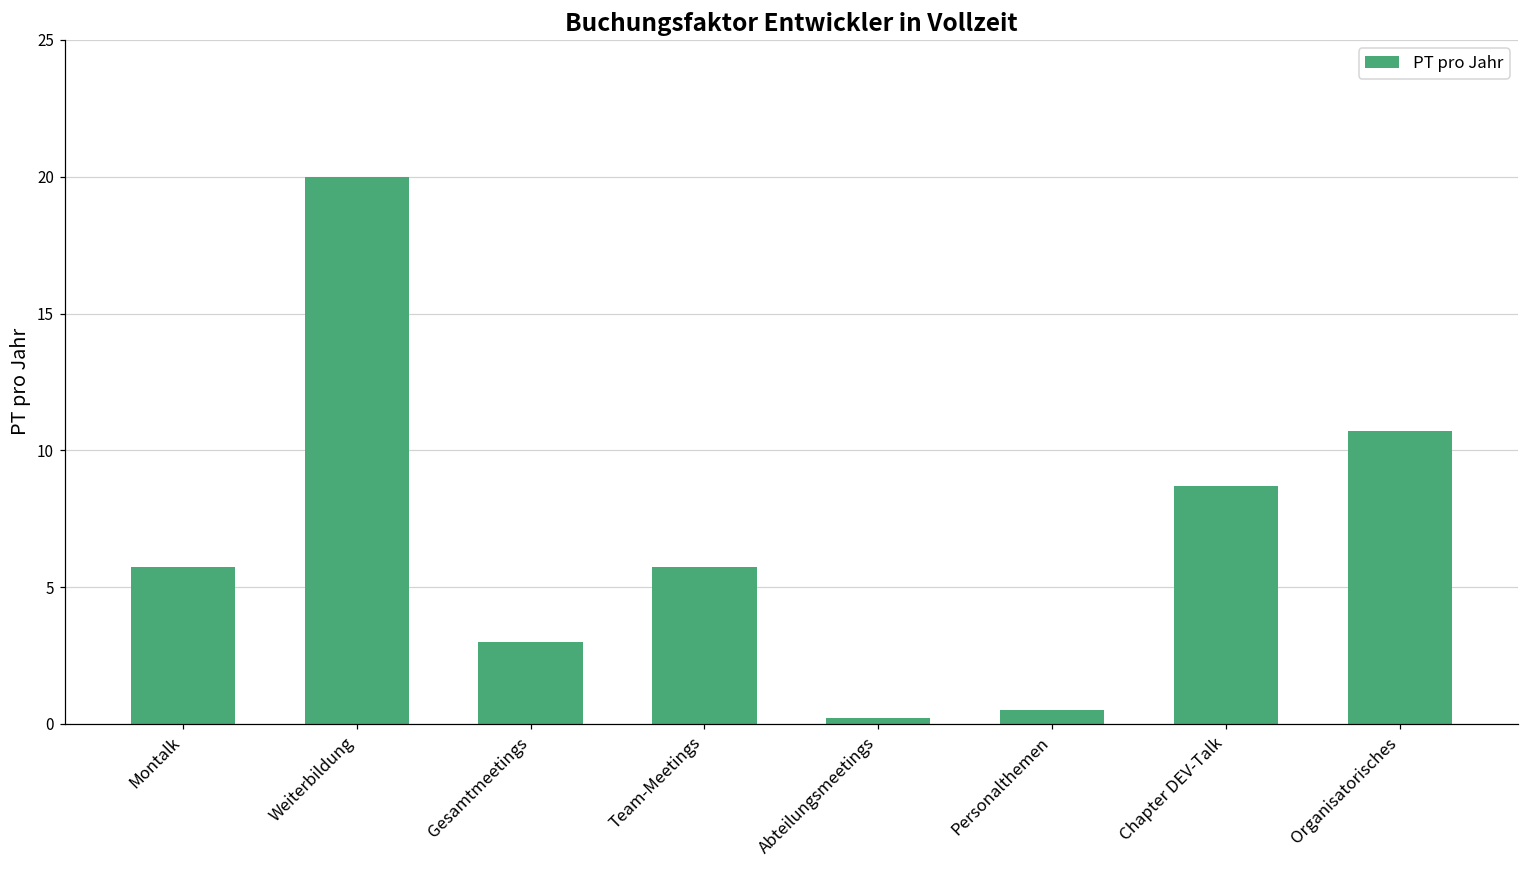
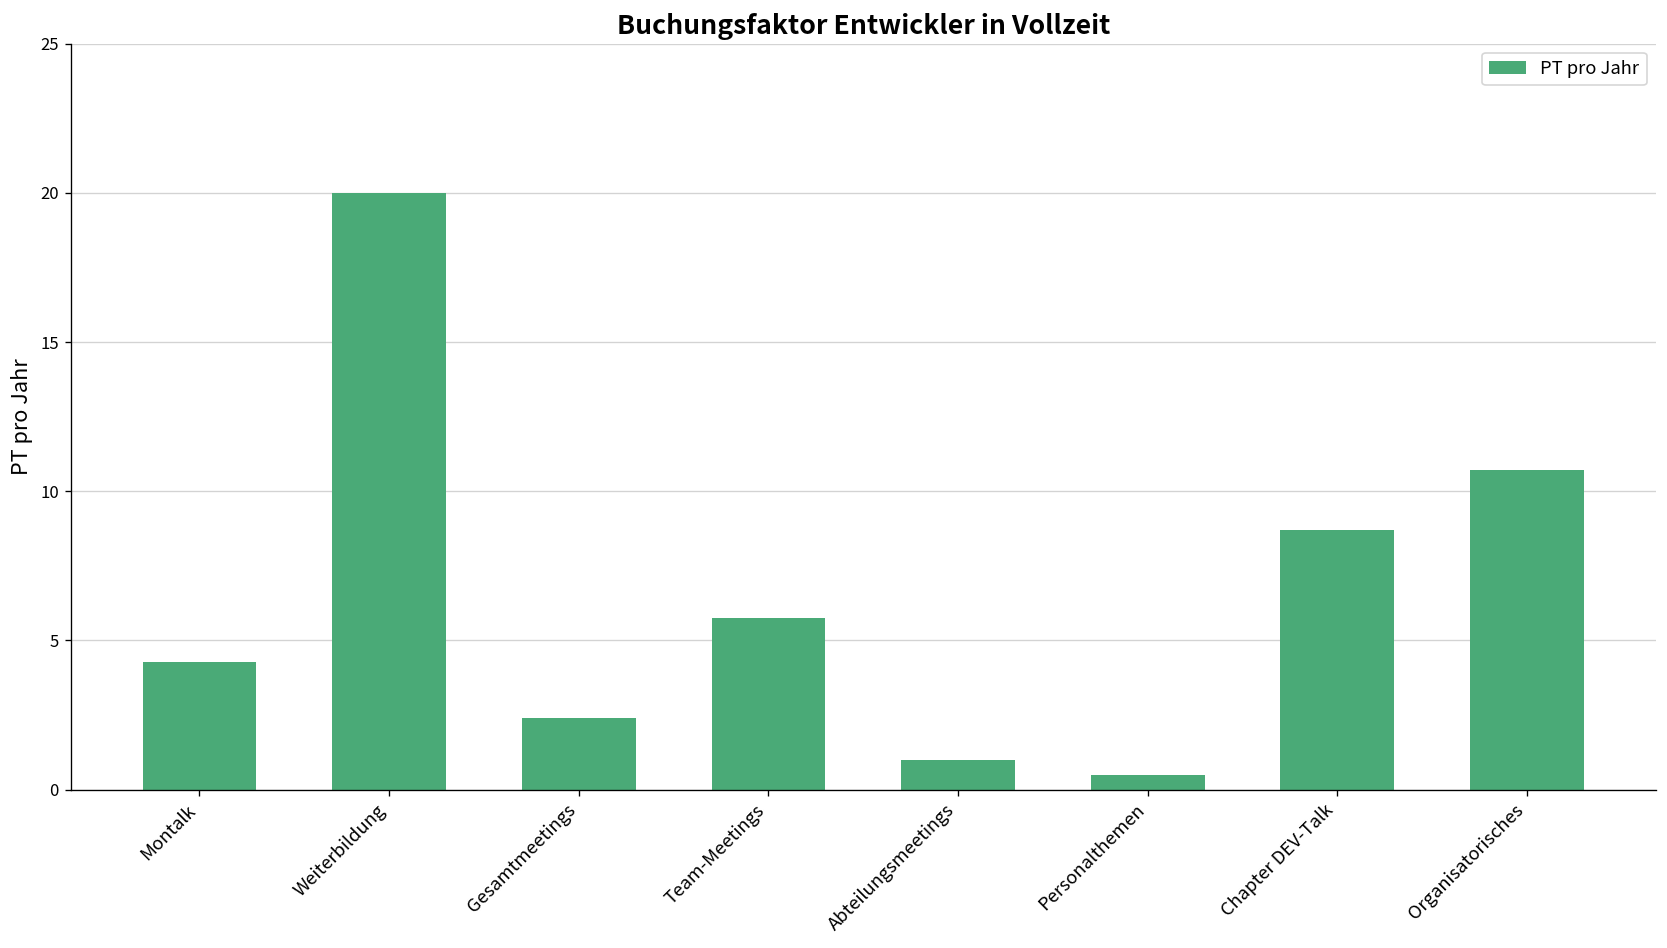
Montalk: 5.8 -> 4.3
Gesamtmeetings: 3.0 -> 2.4
Abteilungsmeetings: 0.2 -> 1.0
